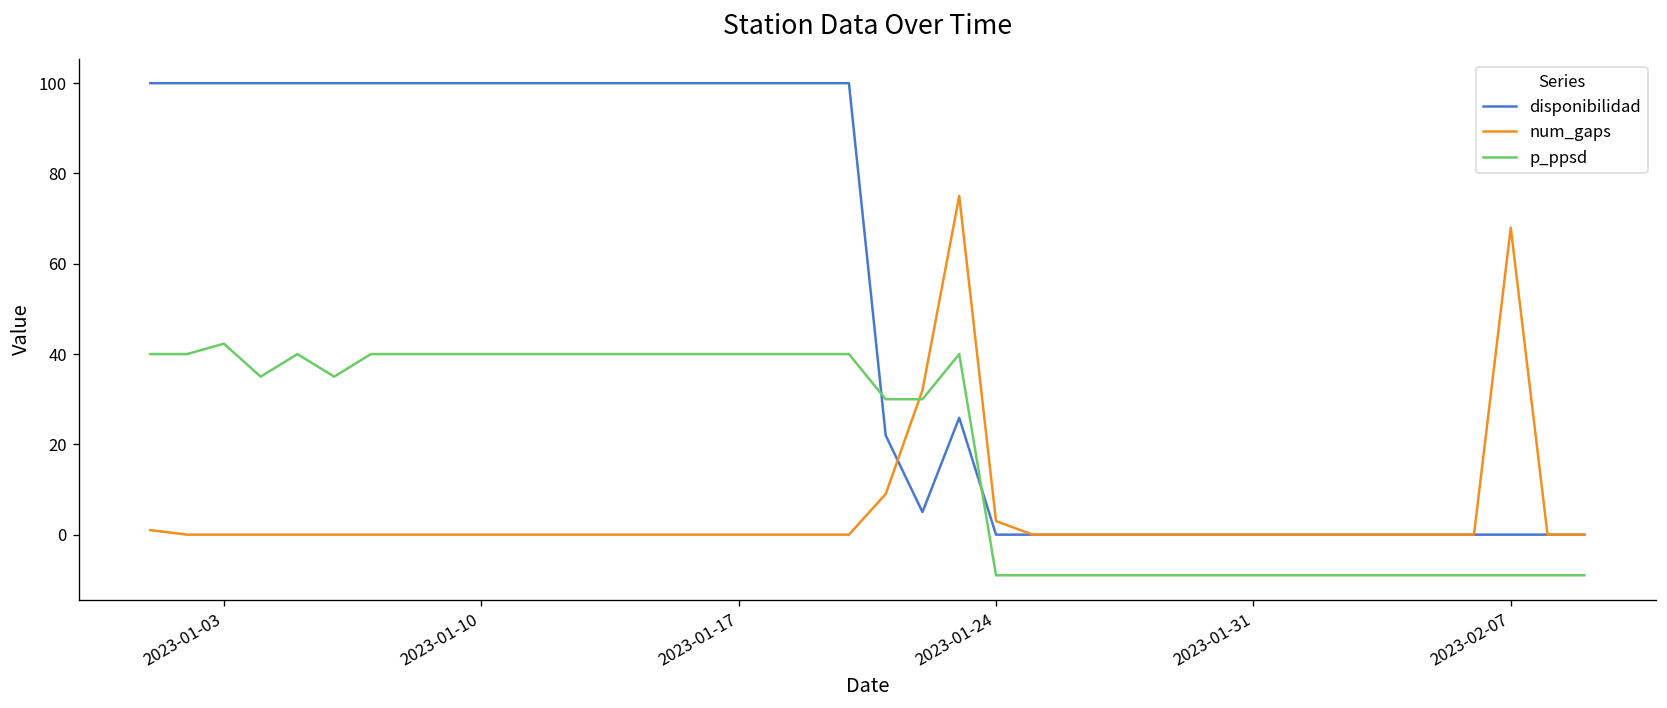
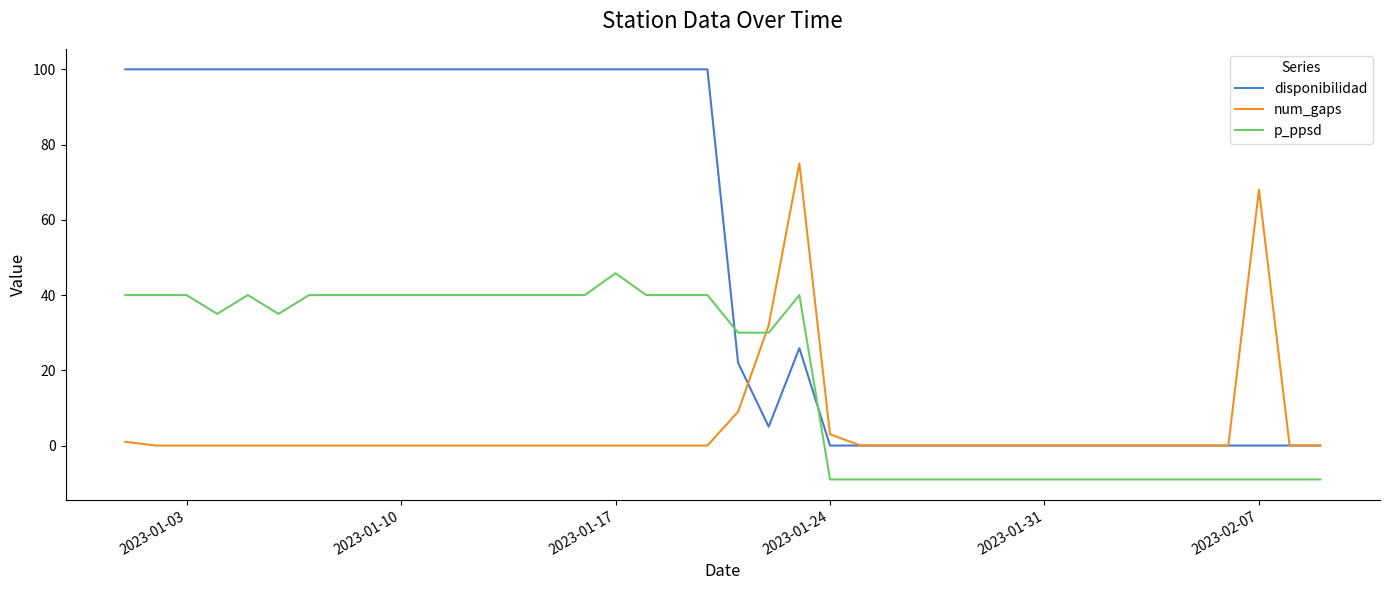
p_ppsd, 2023-01-03: 42 -> 40
p_ppsd, 2023-01-17: 40 -> 46
